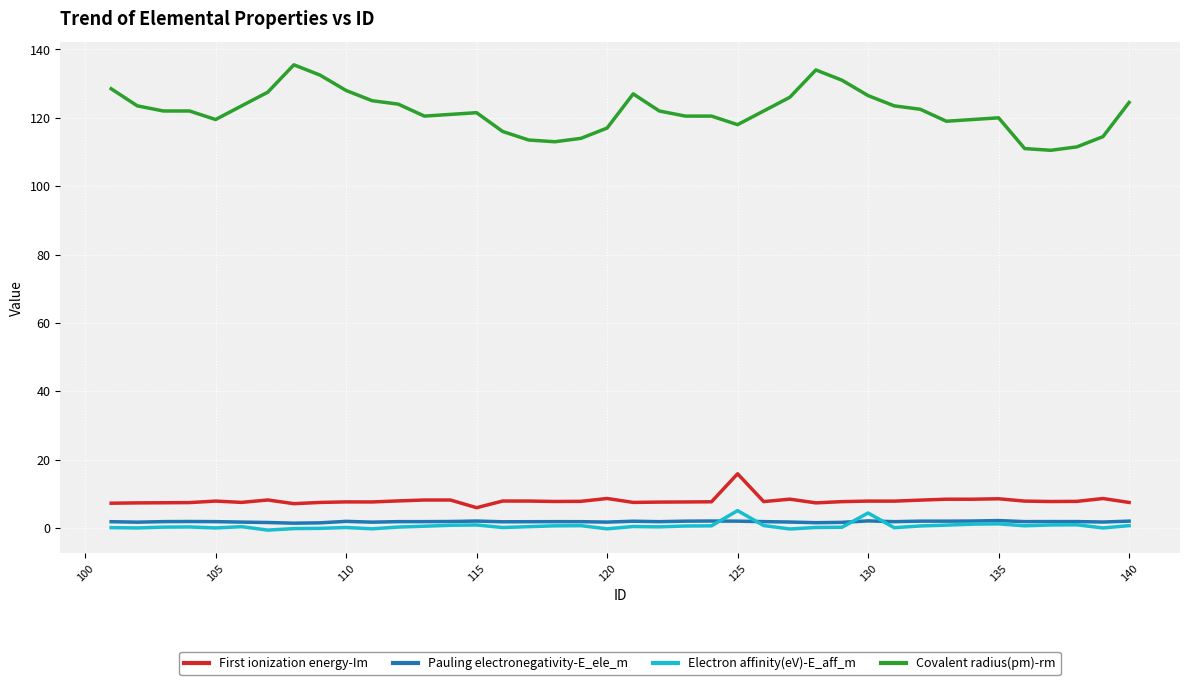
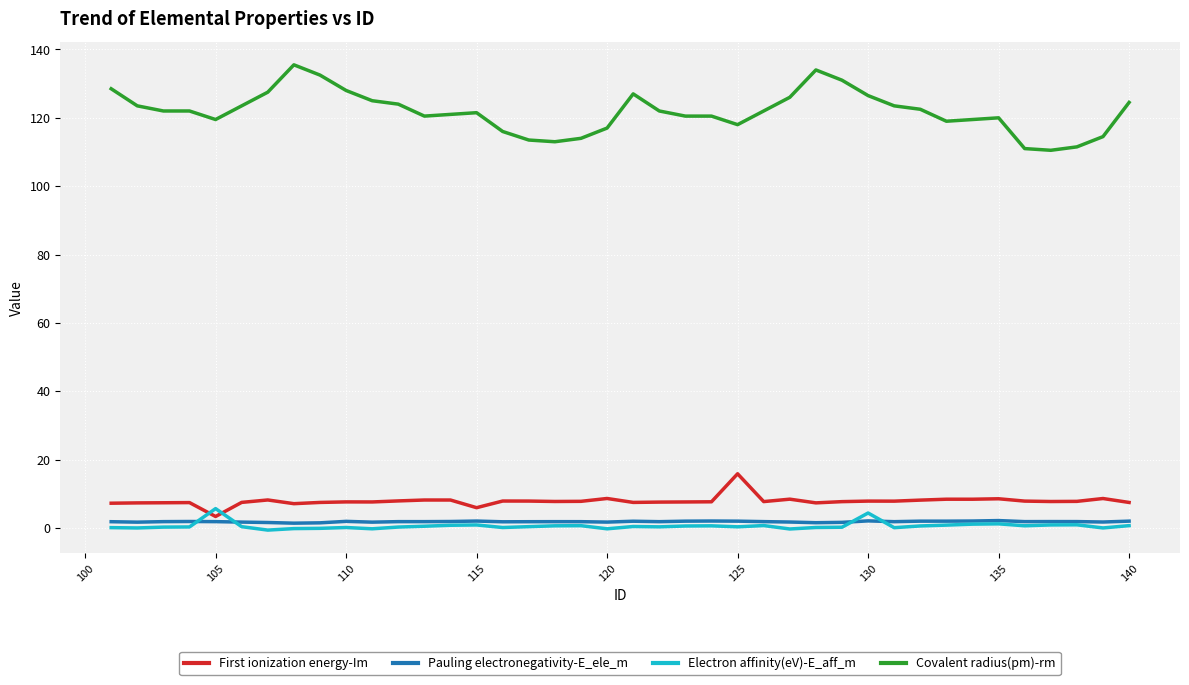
First ionization energy-Im, 105: 8 -> 3
Electron affinity(eV)-E_aff_m, 105: 0 -> 6
Electron affinity(eV)-E_aff_m, 125: 5 -> 0
